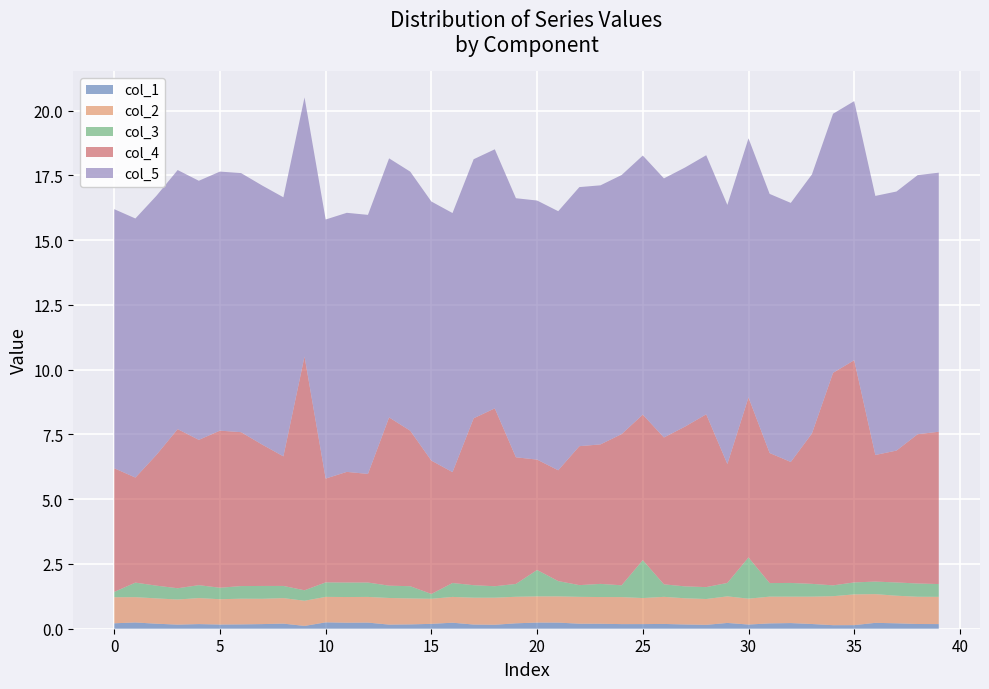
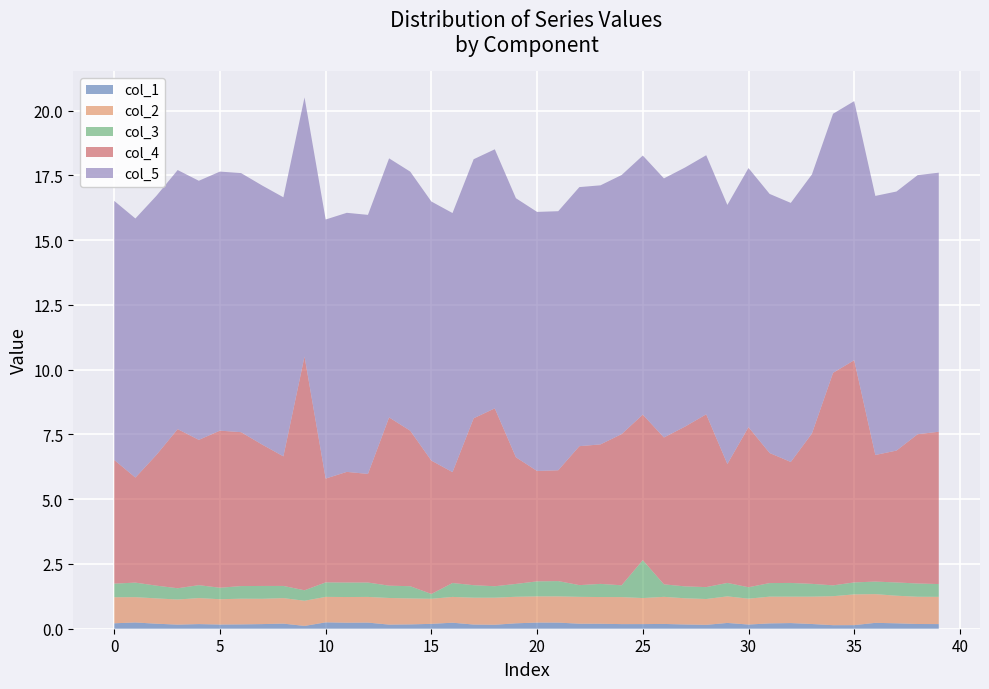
col_3, 0: 0.2 -> 0.5
col_3, 20: 1.0 -> 0.6
col_3, 30: 1.6 -> 0.4
